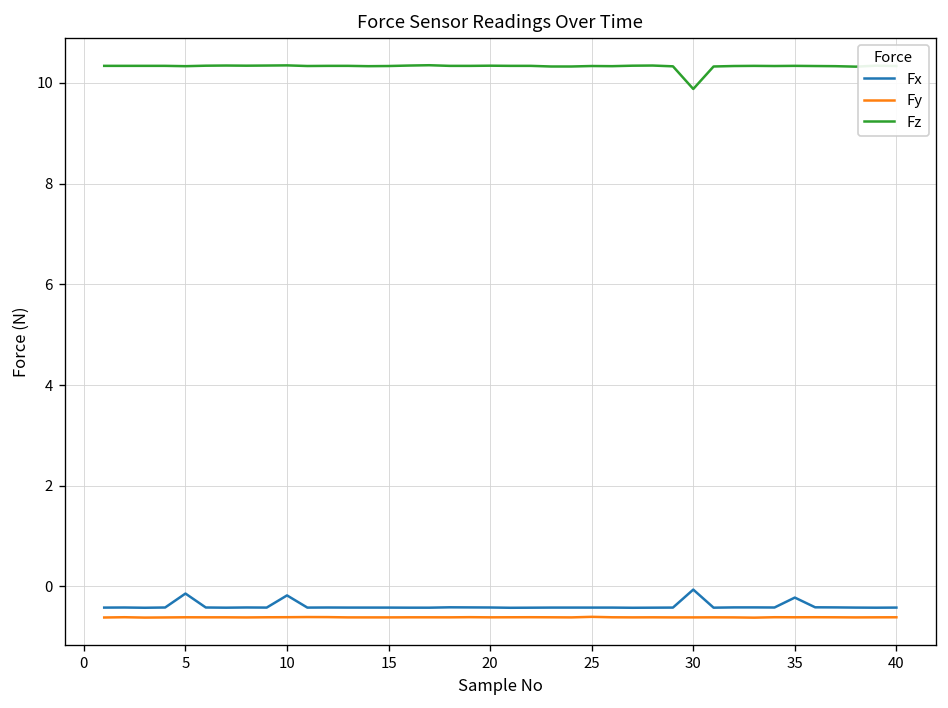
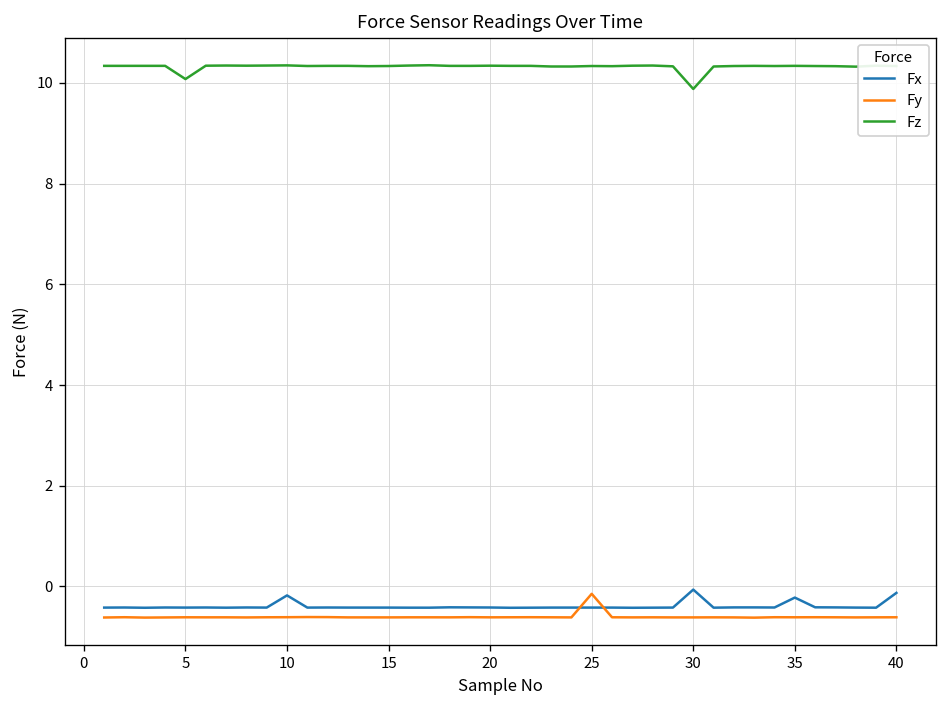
Fx, 5: -0.1 -> -0.4
Fz, 5: 10.3 -> 10.1
Fy, 25: -0.6 -> -0.1
Fx, 40: -0.4 -> -0.1
